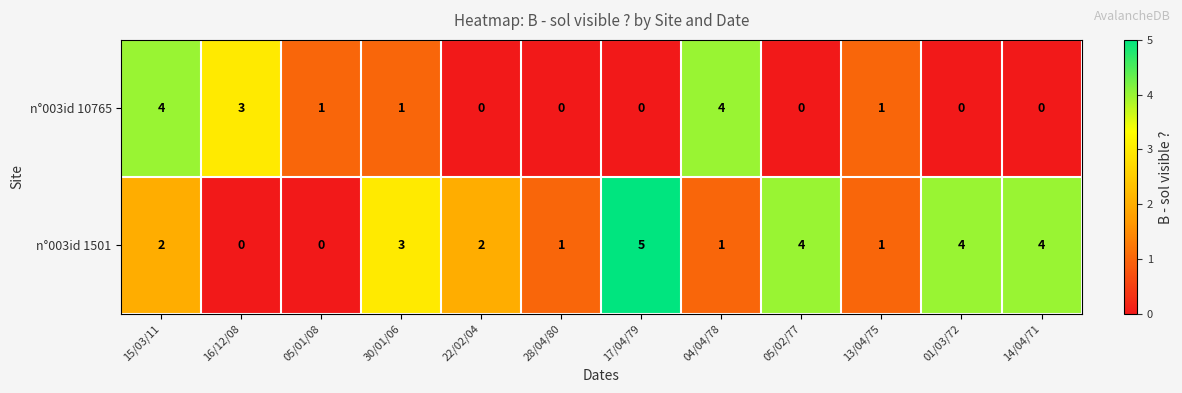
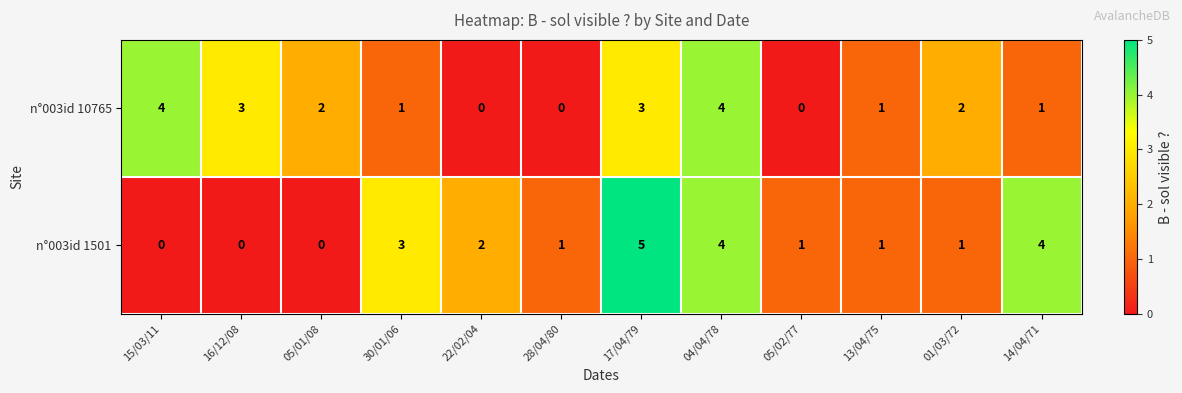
n°003id 10765, 05/01/08: 1 -> 2
n°003id 10765, 17/04/79: 0 -> 3
n°003id 10765, 01/03/72: 0 -> 2
n°003id 10765, 14/04/71: 0 -> 1
n°003id 1501, 15/03/11: 2 -> 0
n°003id 1501, 04/04/78: 1 -> 4
n°003id 1501, 05/02/77: 4 -> 1
n°003id 1501, 01/03/72: 4 -> 1
